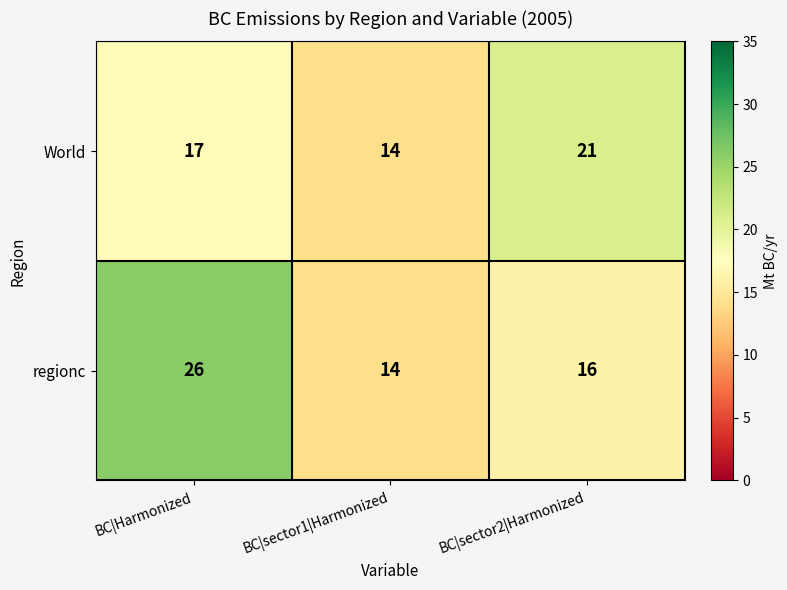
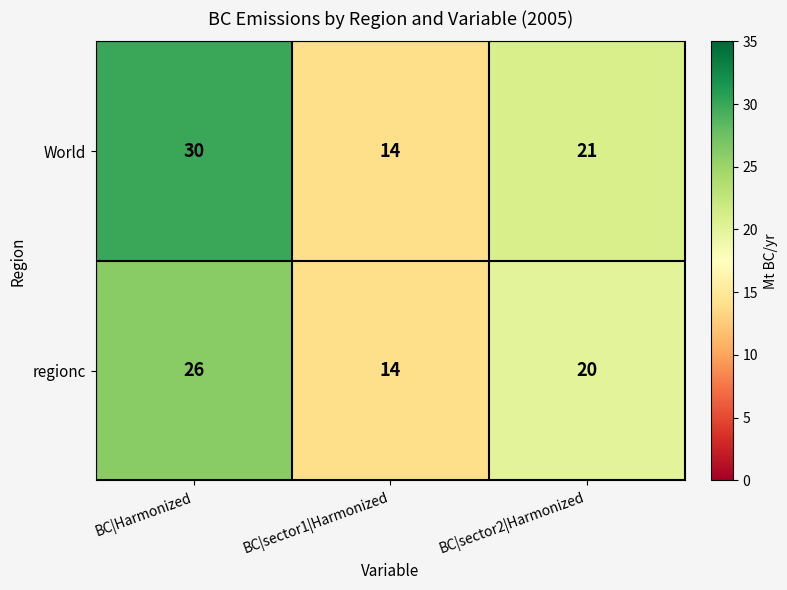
World, BC|Harmonized: 17 -> 30
regionc, BC|sector2|Harmonized: 16 -> 20
